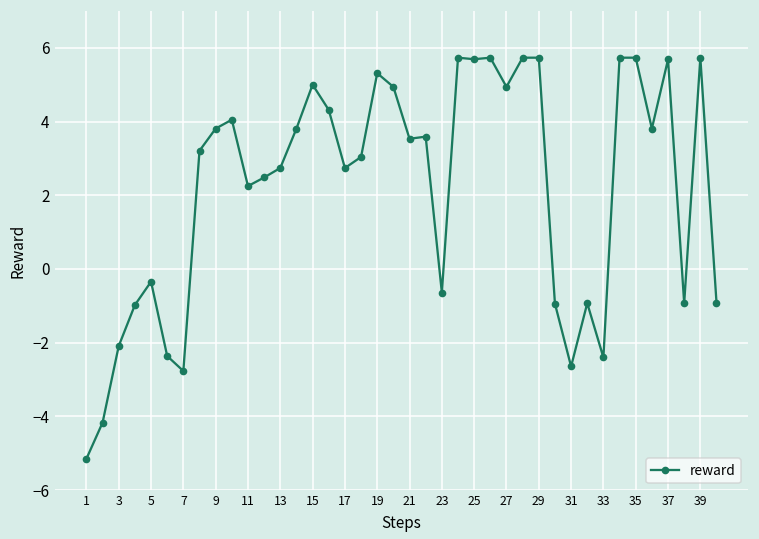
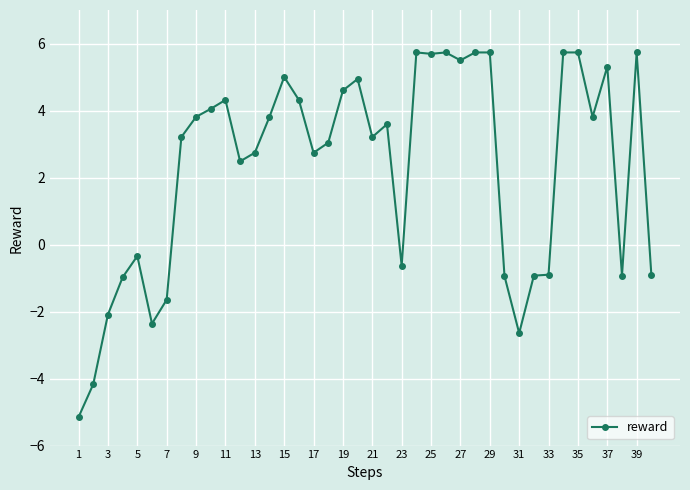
7: -2.8 -> -1.6
11: 2.2 -> 4.3
19: 5.3 -> 4.6
21: 3.5 -> 3.2
27: 4.9 -> 5.5
33: -2.4 -> -0.9
37: 5.7 -> 5.3
